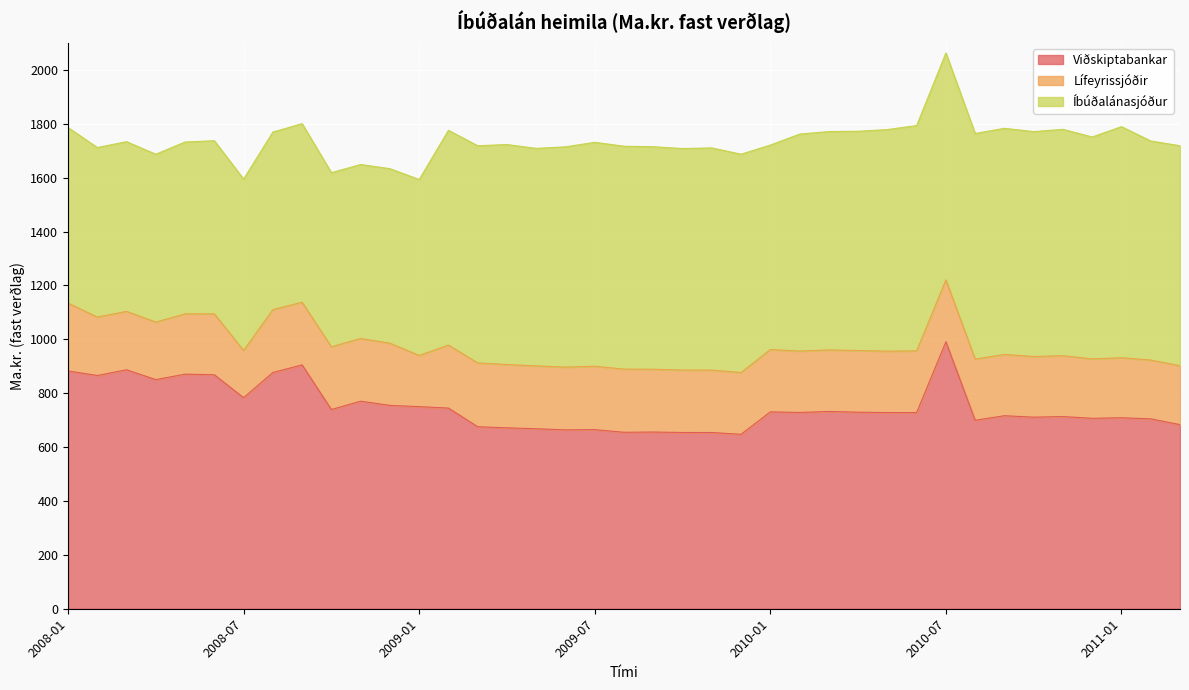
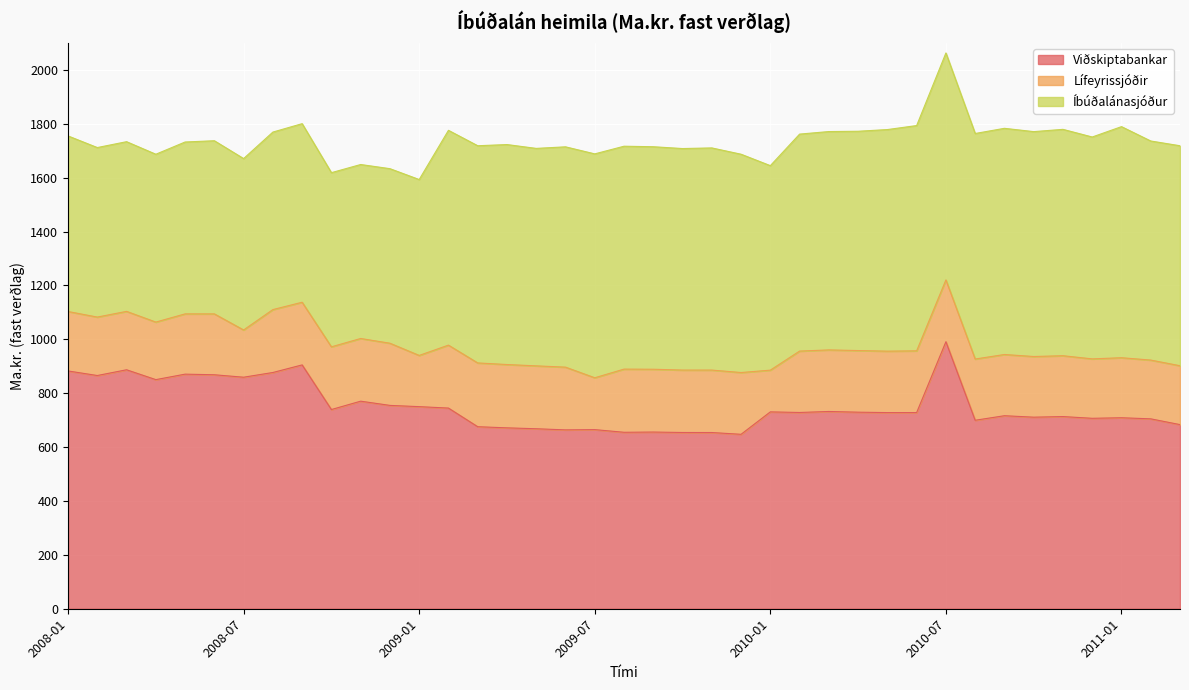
Lífeyrissjóðir, 2008-01: 250 -> 220
Viðskiptabankar, 2008-07: 780 -> 860
Lífeyrissjóðir, 2009-07: 240 -> 190
Lífeyrissjóðir, 2010-01: 230 -> 150
